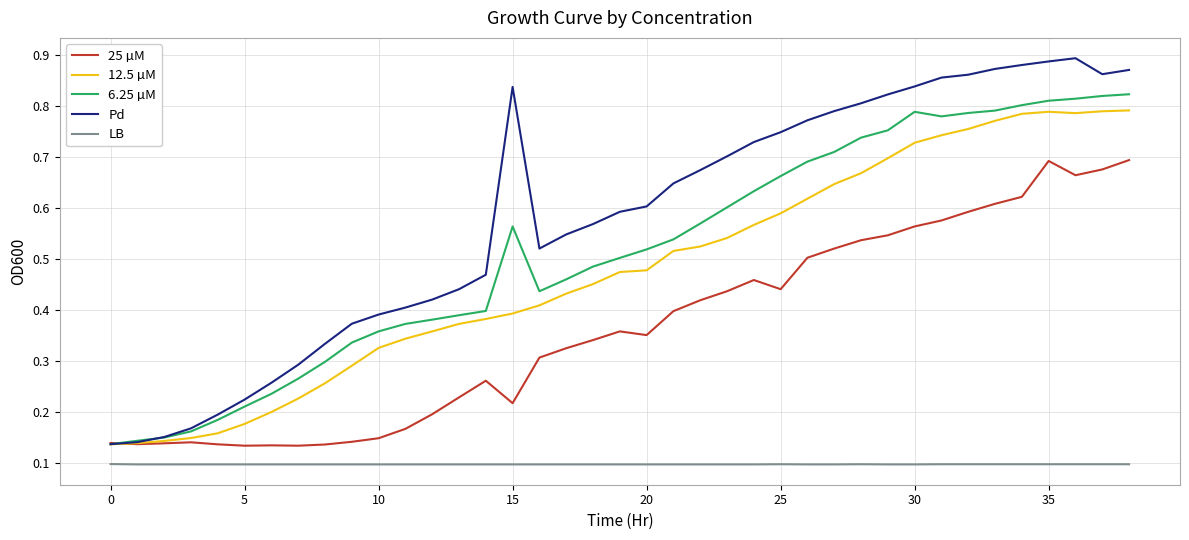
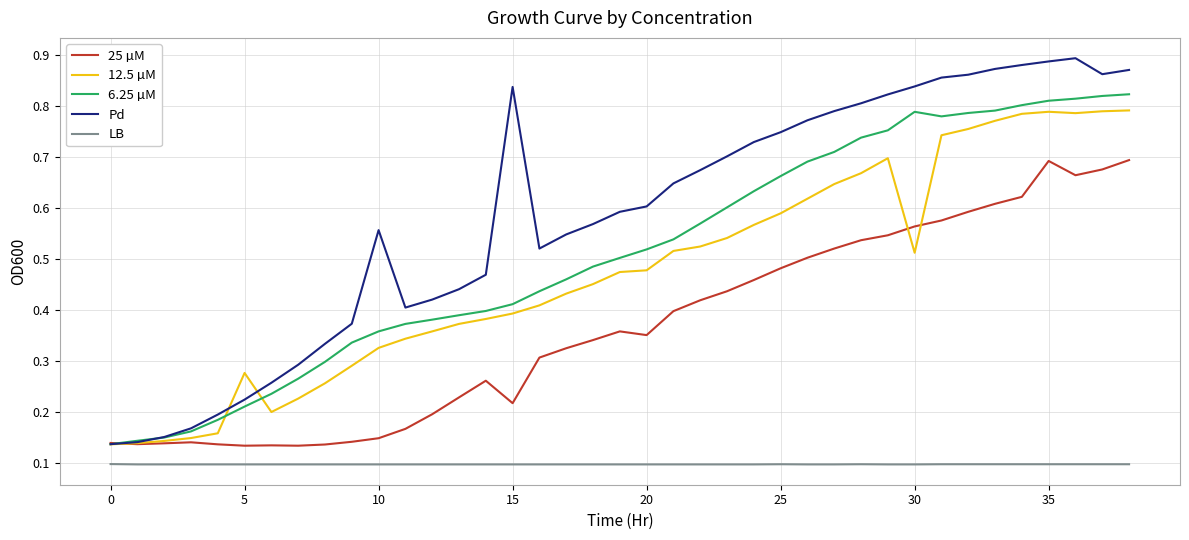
12.5 µM, 5: 0.18 -> 0.28
Pd, 10: 0.39 -> 0.56
6.25 µM, 15: 0.56 -> 0.41
25 µM, 25: 0.44 -> 0.48
12.5 µM, 30: 0.73 -> 0.51
